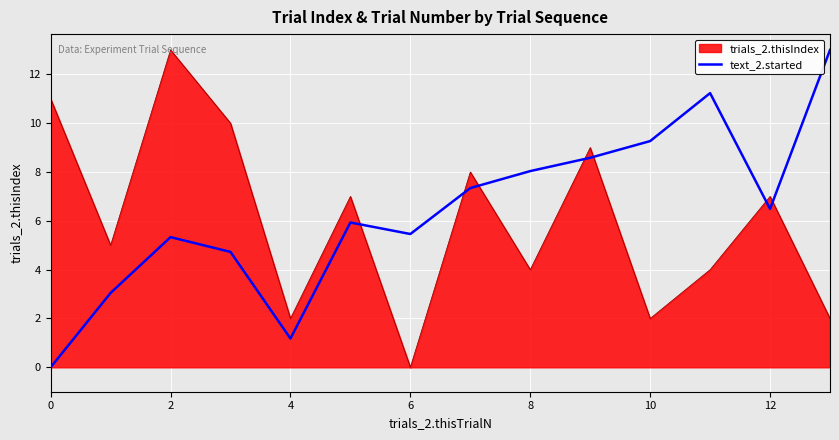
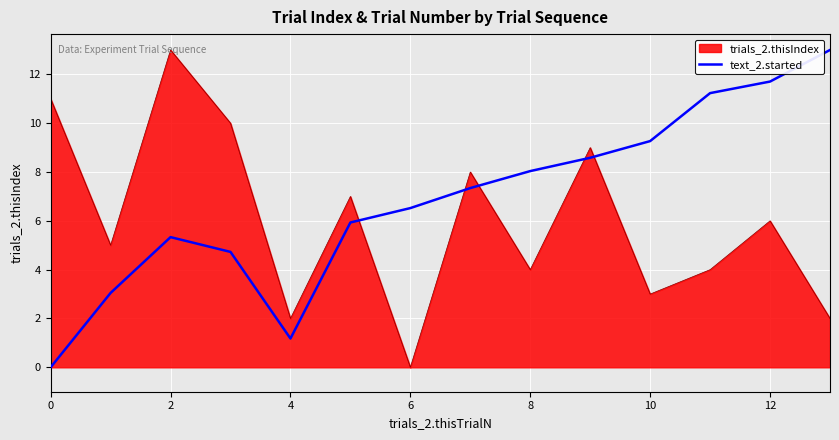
text_2.started, 6: 5.5 -> 6.5
trials_2.thisIndex, 10: 2 -> 3
trials_2.thisIndex, 12: 7 -> 6
text_2.started, 12: 6.5 -> 11.7
